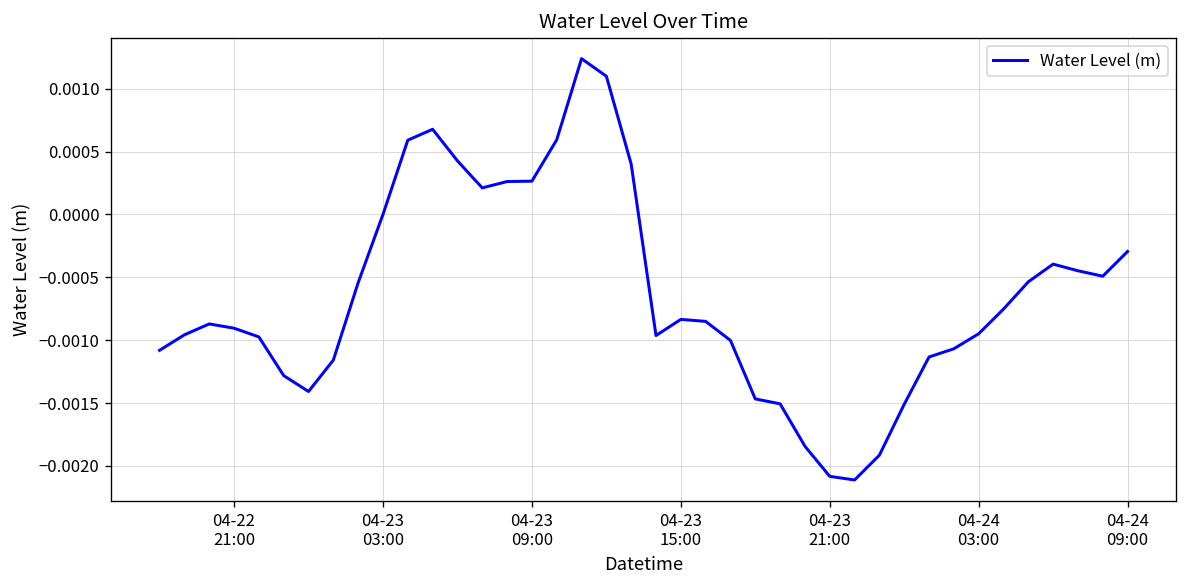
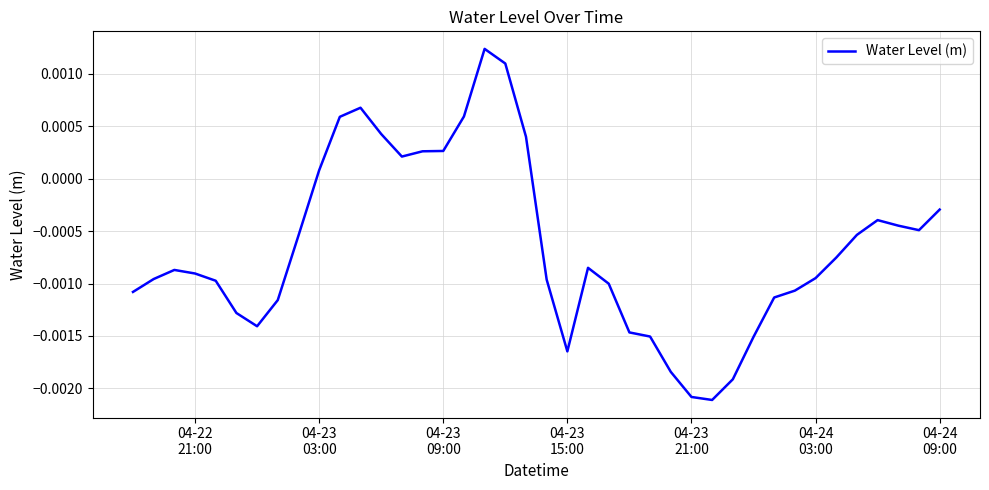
04-23 03:00: 0.0000 -> 0.0001
04-23 15:00: -0.00083 -> -0.00165
